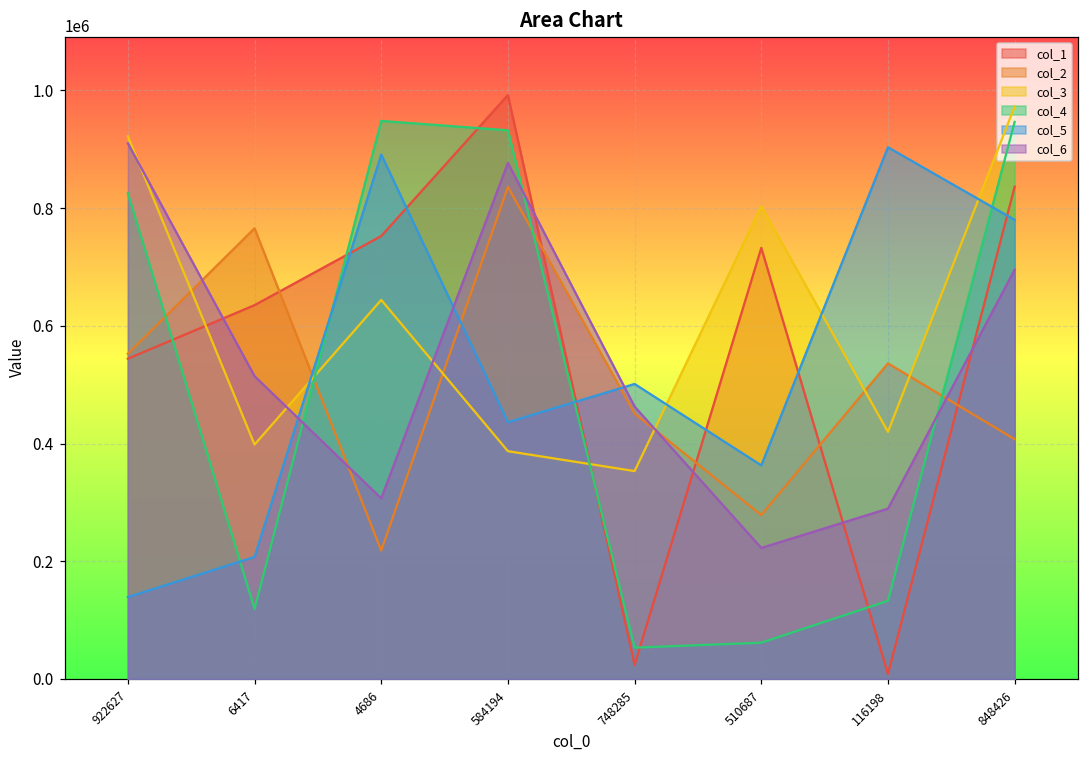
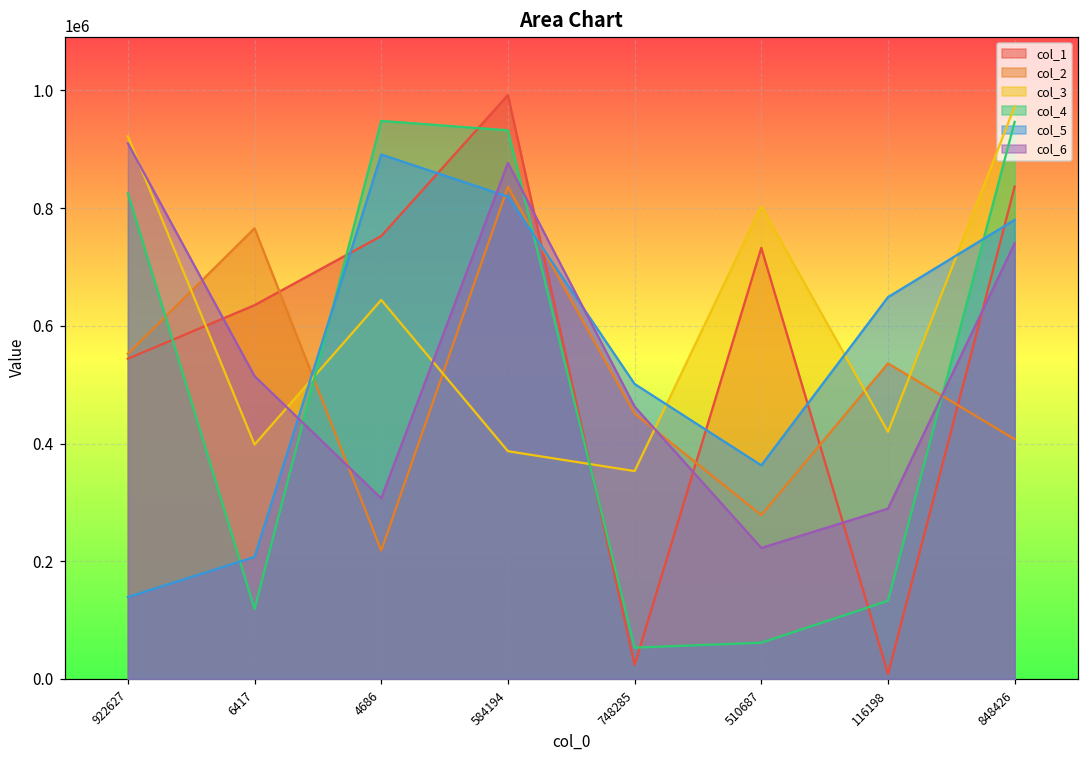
col_5, 584194: 440000 -> 820000
col_5, 116198: 900000 -> 650000
col_6, 848426: 700000 -> 740000
